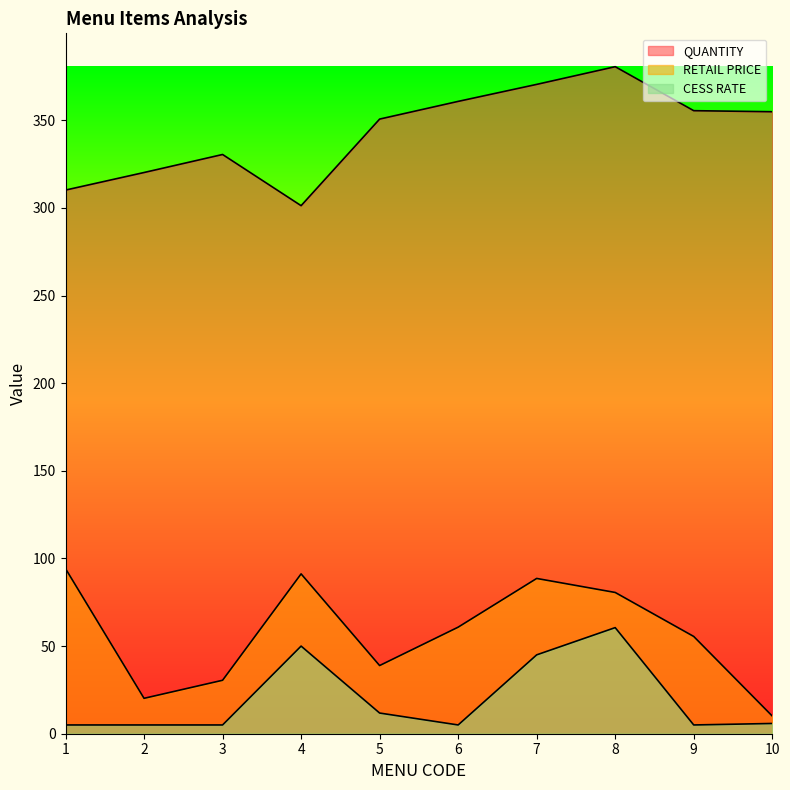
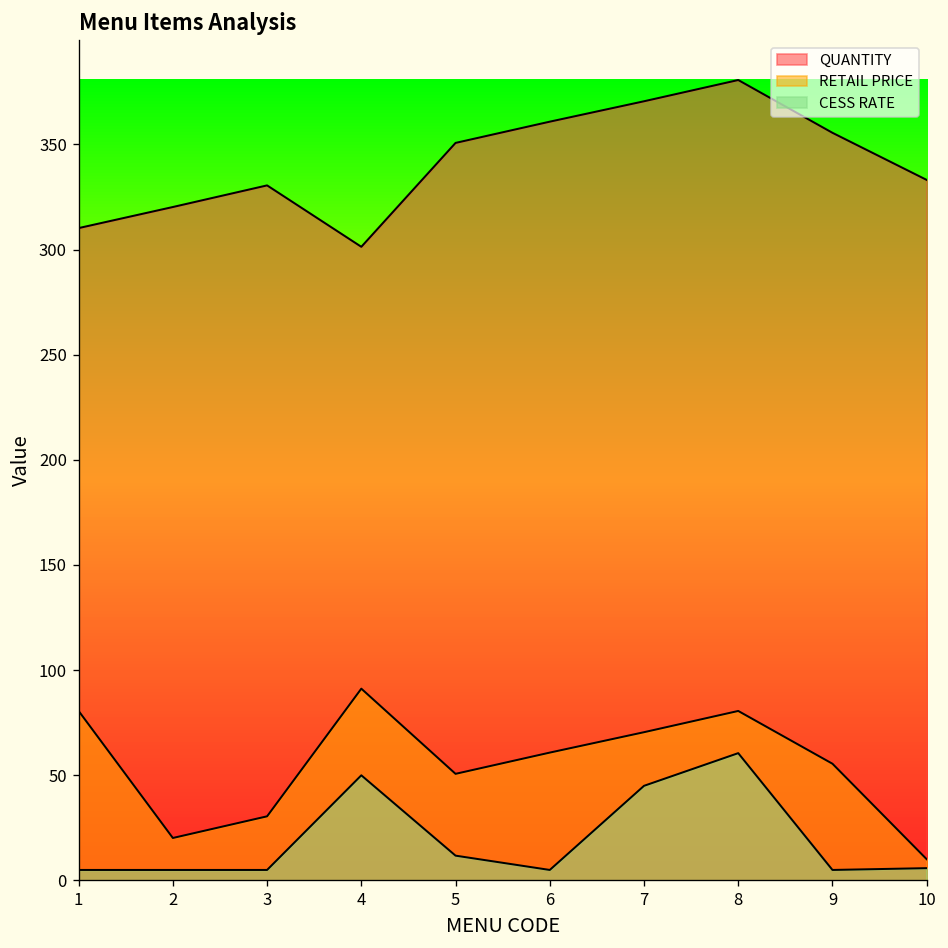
RETAIL PRICE, 1: 94 -> 81
RETAIL PRICE, 5: 39 -> 51
RETAIL PRICE, 7: 89 -> 71
QUANTITY, 10: 355 -> 333
